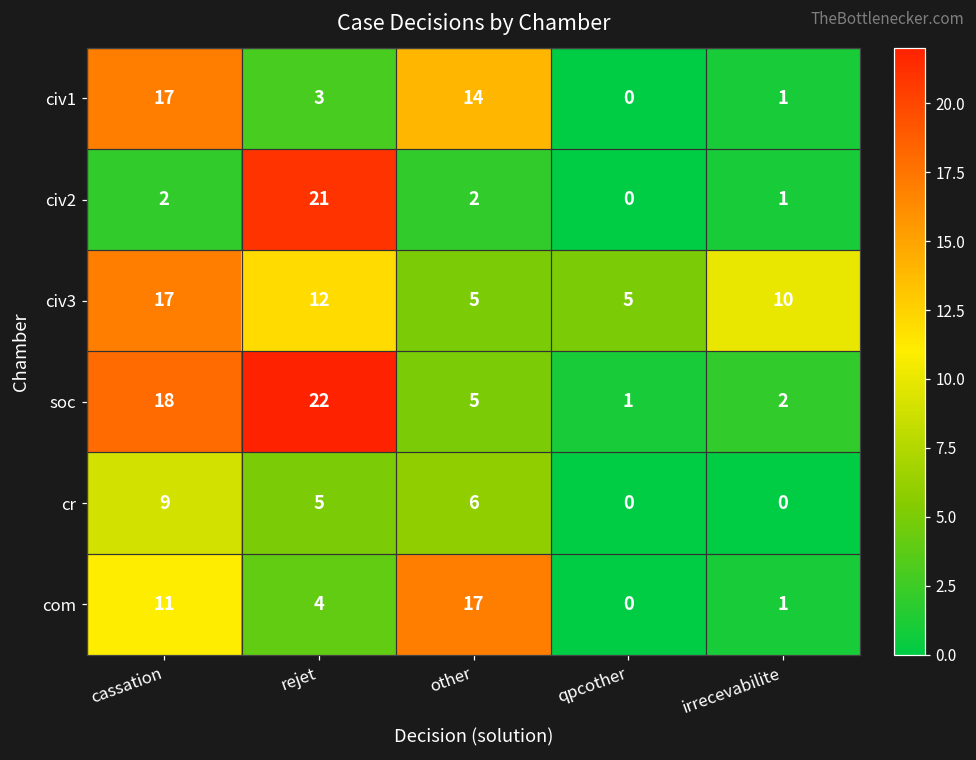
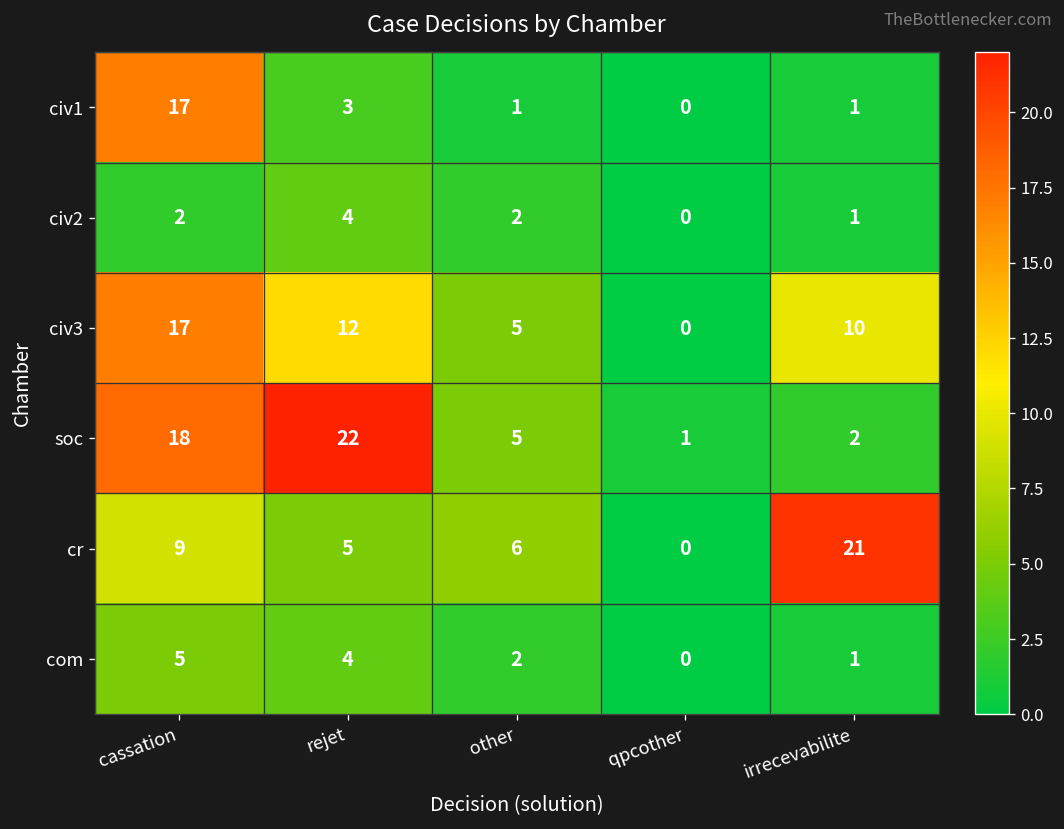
civ1, other: 14 -> 1
civ2, rejet: 21 -> 4
civ3, qpcother: 5 -> 0
cr, irrecevabilite: 0 -> 21
com, cassation: 11 -> 5
com, other: 17 -> 2
